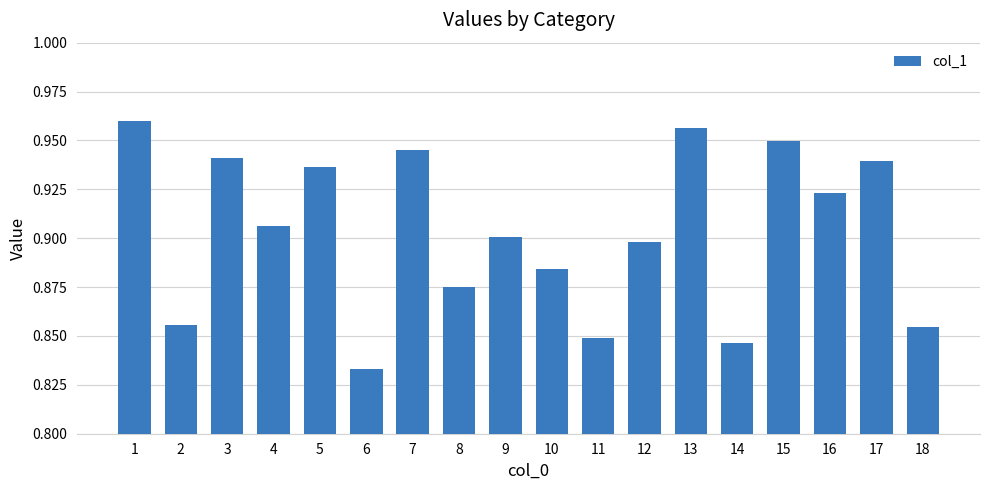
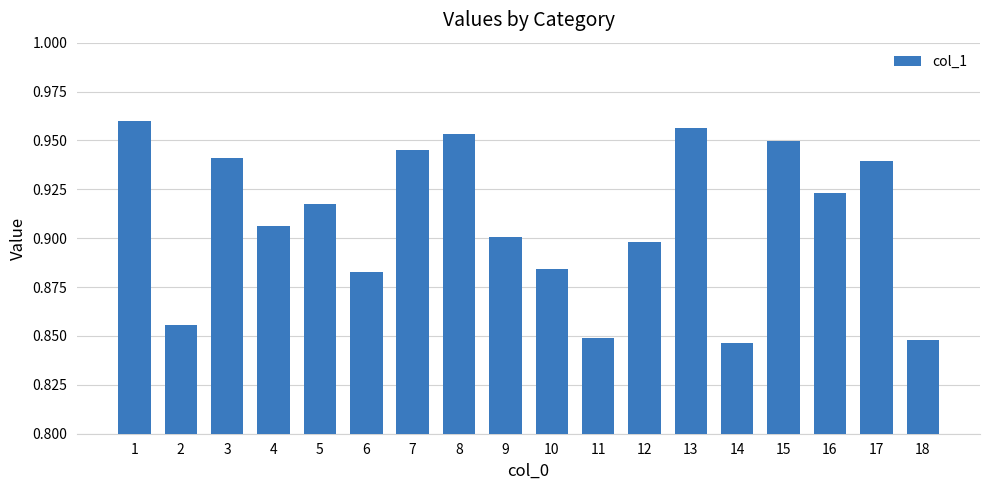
5: 0.937 -> 0.918
6: 0.833 -> 0.883
8: 0.875 -> 0.953
18: 0.855 -> 0.848
